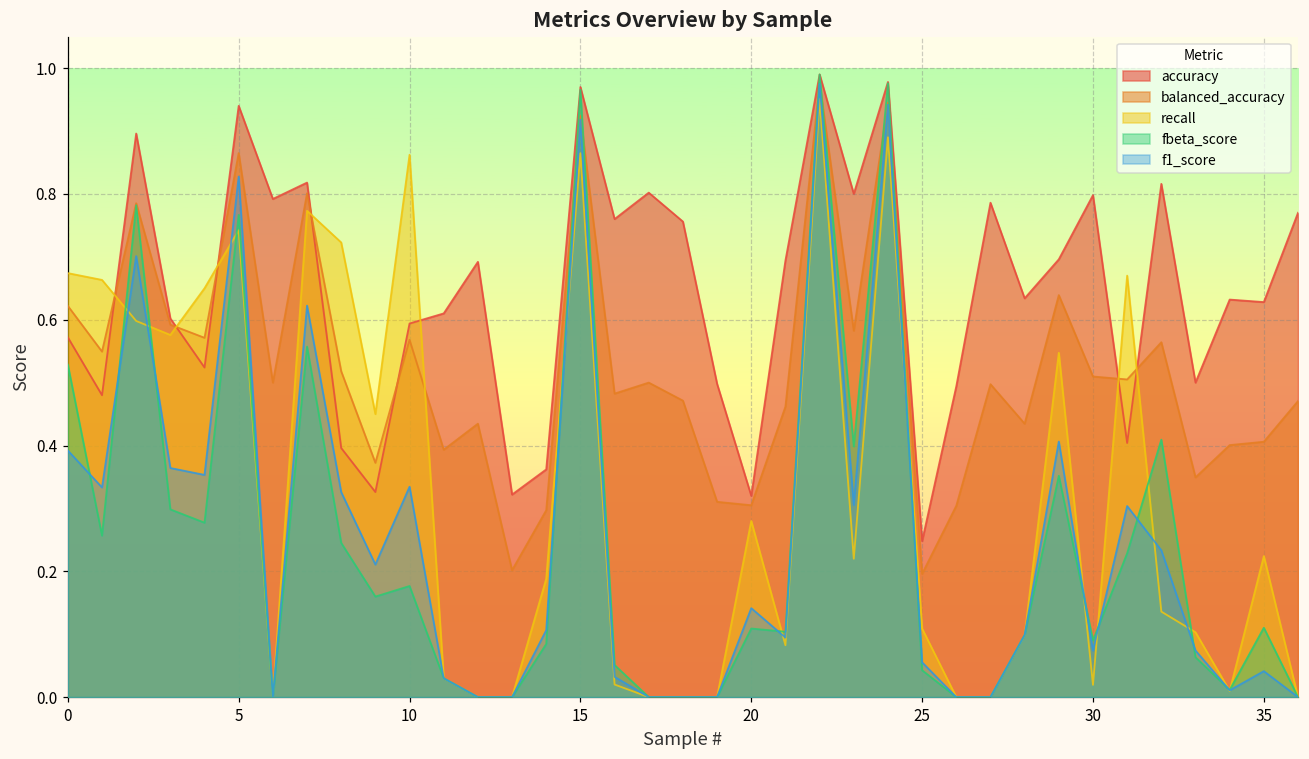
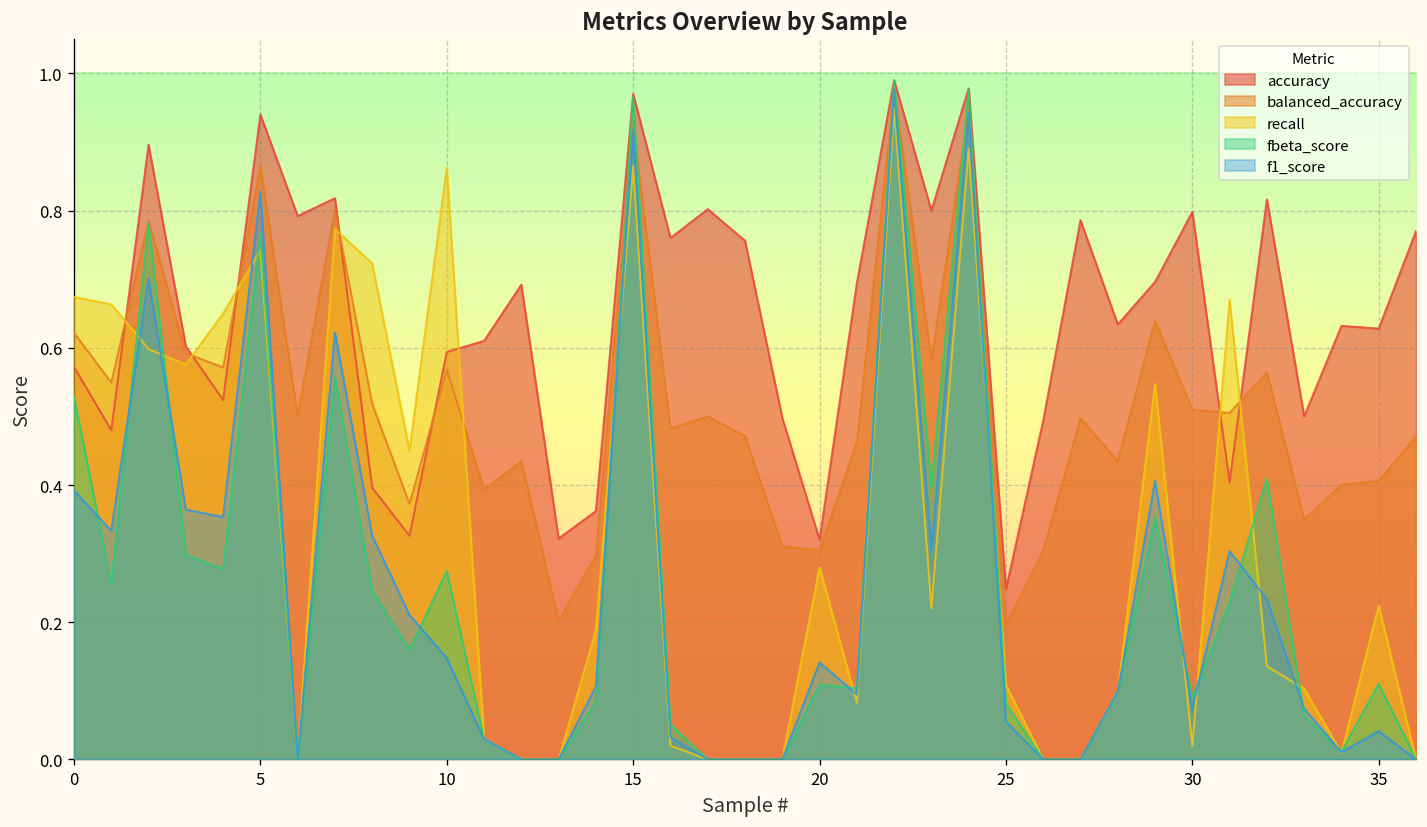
fbeta_score, 10: 0.18 -> 0.27
f1_score, 10: 0.33 -> 0.15
fbeta_score, 25: 0.04 -> 0.08
